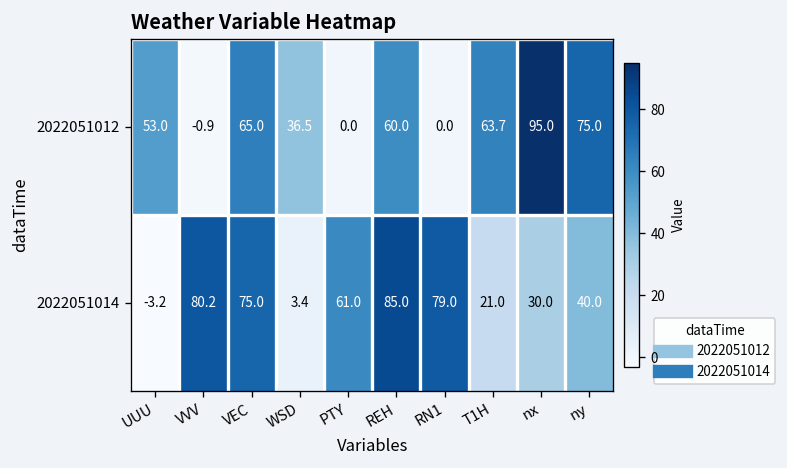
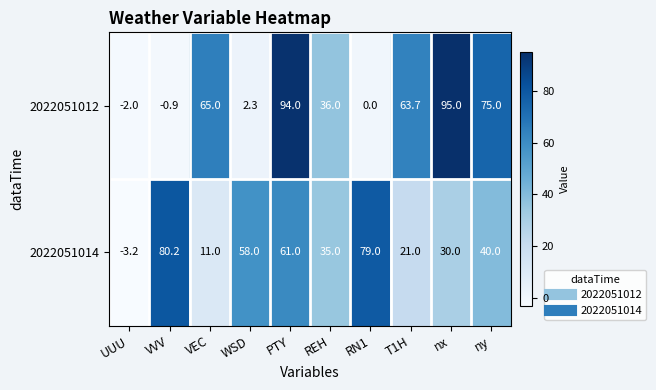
2022051012, UUU: 53.0 -> -2.0
2022051012, WSD: 36.5 -> 2.3
2022051012, PTY: 0.0 -> 94.0
2022051012, REH: 60.0 -> 36.0
2022051014, VEC: 75.0 -> 11.0
2022051014, WSD: 3.4 -> 58.0
2022051014, REH: 85.0 -> 35.0
